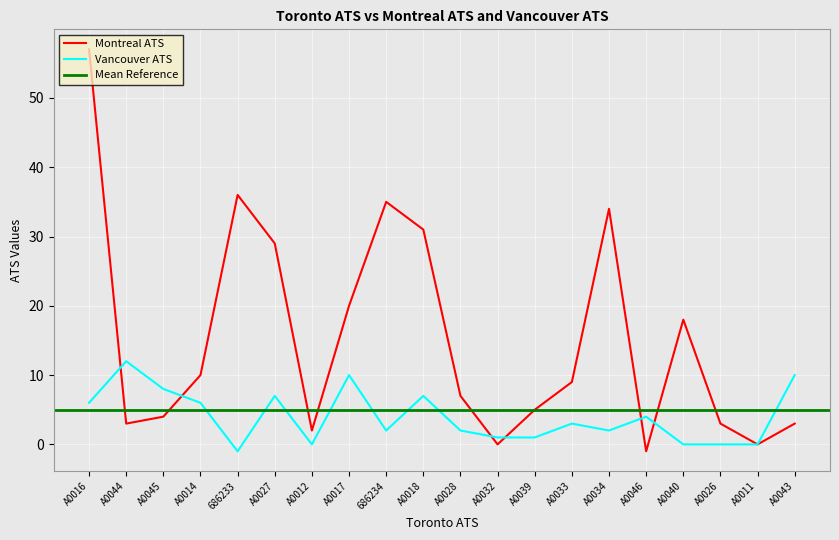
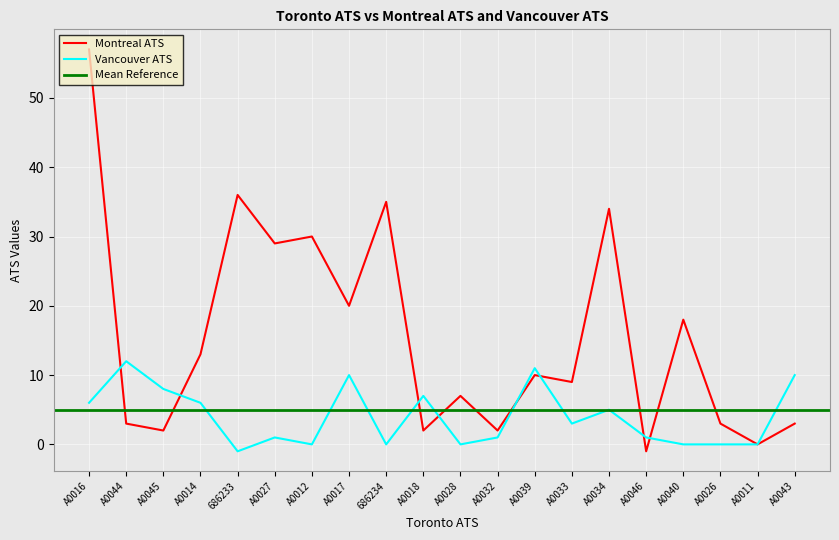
Montreal ATS, A0045: 4 -> 2
Montreal ATS, A0014: 10 -> 13
Vancouver ATS, A0027: 7 -> 1
Montreal ATS, A0012: 2 -> 30
Vancouver ATS, 686234: 2 -> 0
Montreal ATS, A0018: 31 -> 2
Vancouver ATS, A0028: 2 -> 0
Montreal ATS, A0032: 0 -> 2
Montreal ATS, A0039: 5 -> 10
Vancouver ATS, A0039: 1 -> 11
Vancouver ATS, A0034: 2 -> 5
Vancouver ATS, A0046: 4 -> 1
